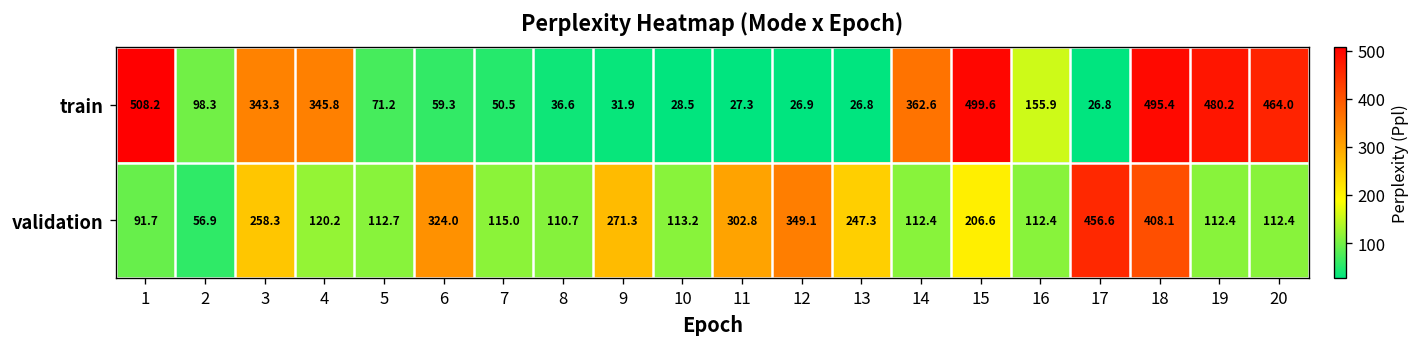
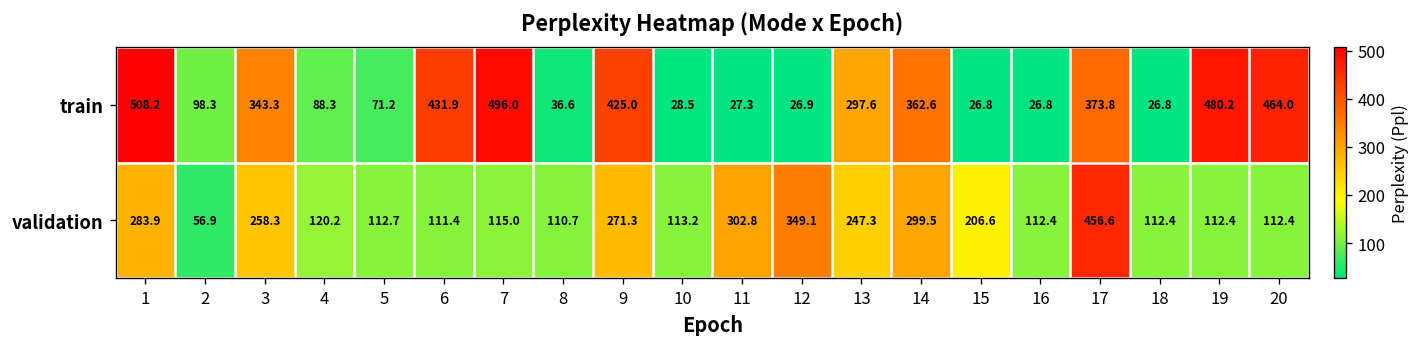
train, 4: 345.8 -> 88.3
train, 6: 59.3 -> 431.9
train, 7: 50.5 -> 496.0
train, 9: 31.9 -> 425.0
train, 13: 26.8 -> 297.6
train, 15: 499.6 -> 26.8
train, 16: 155.9 -> 26.8
train, 17: 26.8 -> 373.8
train, 18: 495.4 -> 26.8
validation, 1: 91.7 -> 283.9
validation, 6: 324.0 -> 111.4
validation, 14: 112.4 -> 299.5
validation, 18: 408.1 -> 112.4
